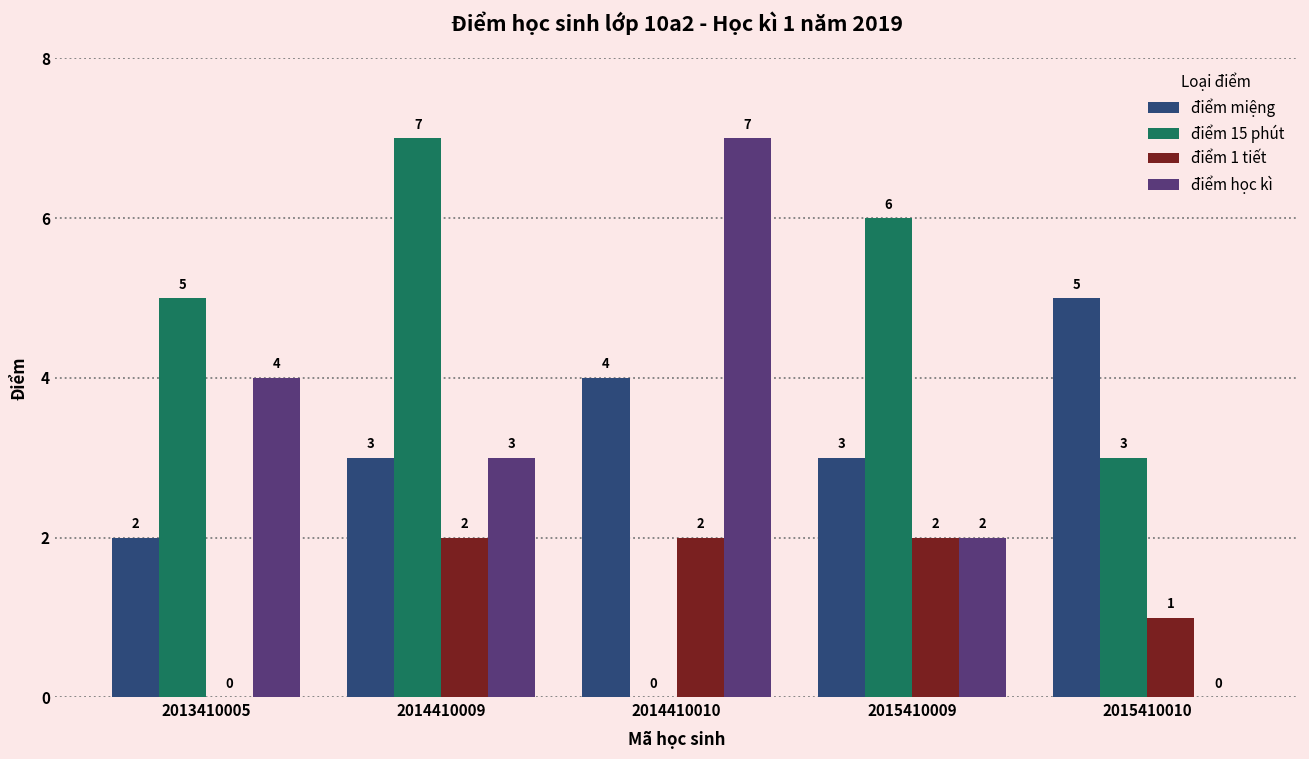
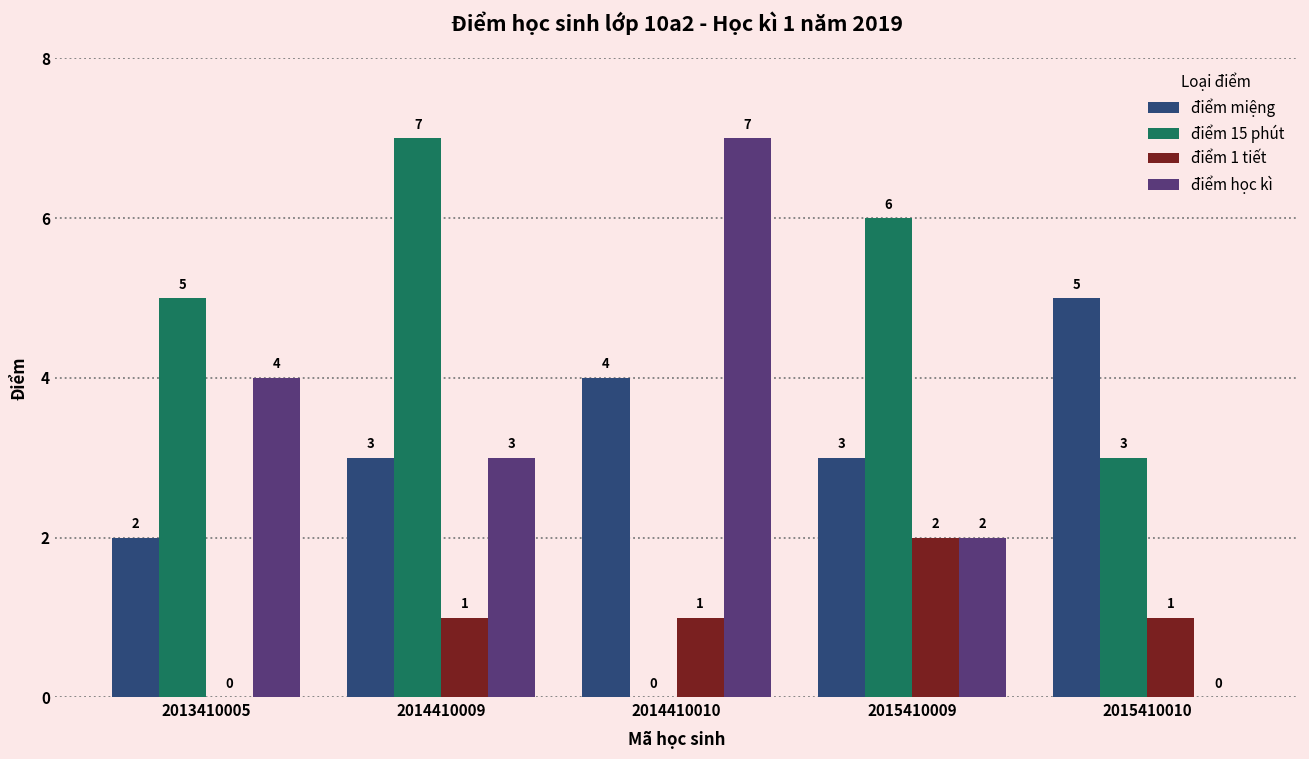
điểm 1 tiết, 2014410009: 2 -> 1
điểm 1 tiết, 2014410010: 2 -> 1
